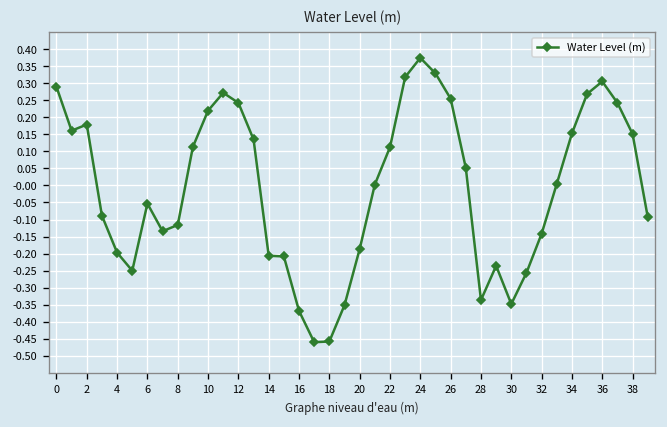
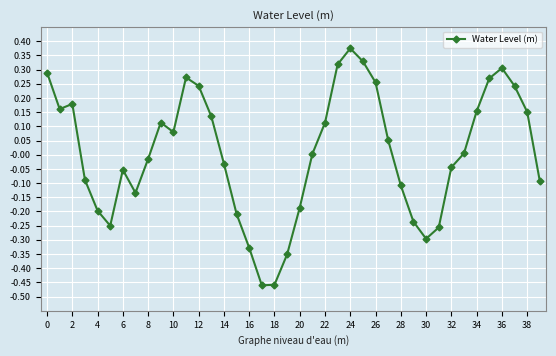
8: -0.12 -> -0.01
10: 0.22 -> 0.08
14: -0.21 -> -0.03
16: -0.37 -> -0.33
28: -0.34 -> -0.11
30: -0.35 -> -0.30
32: -0.14 -> -0.04
